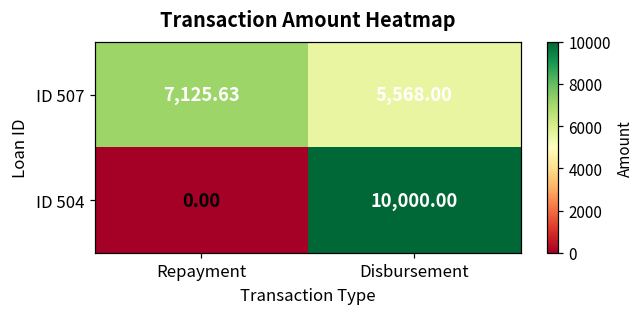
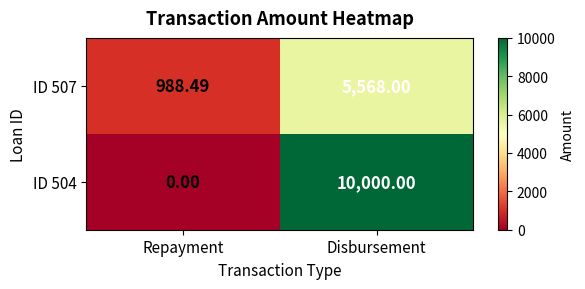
ID 507, Repayment: 7,125.63 -> 988.49
